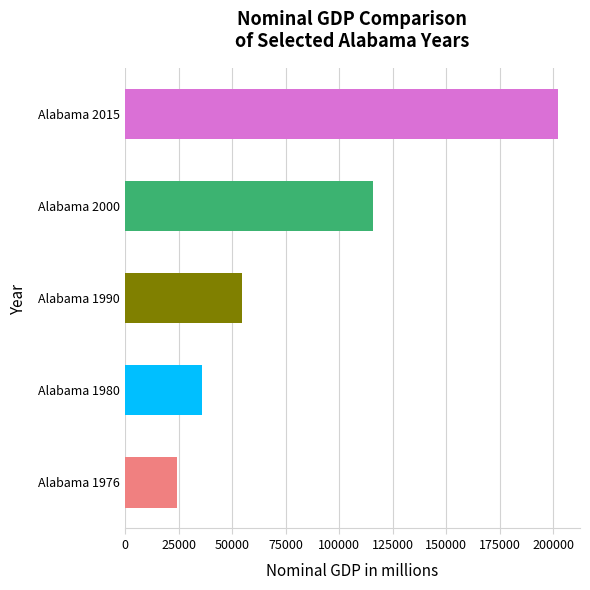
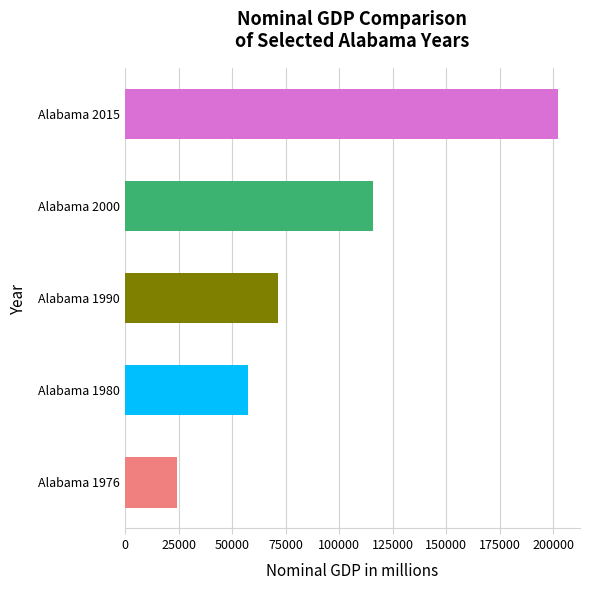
Alabama 1990: 54000 -> 72000
Alabama 1980: 36000 -> 57000
